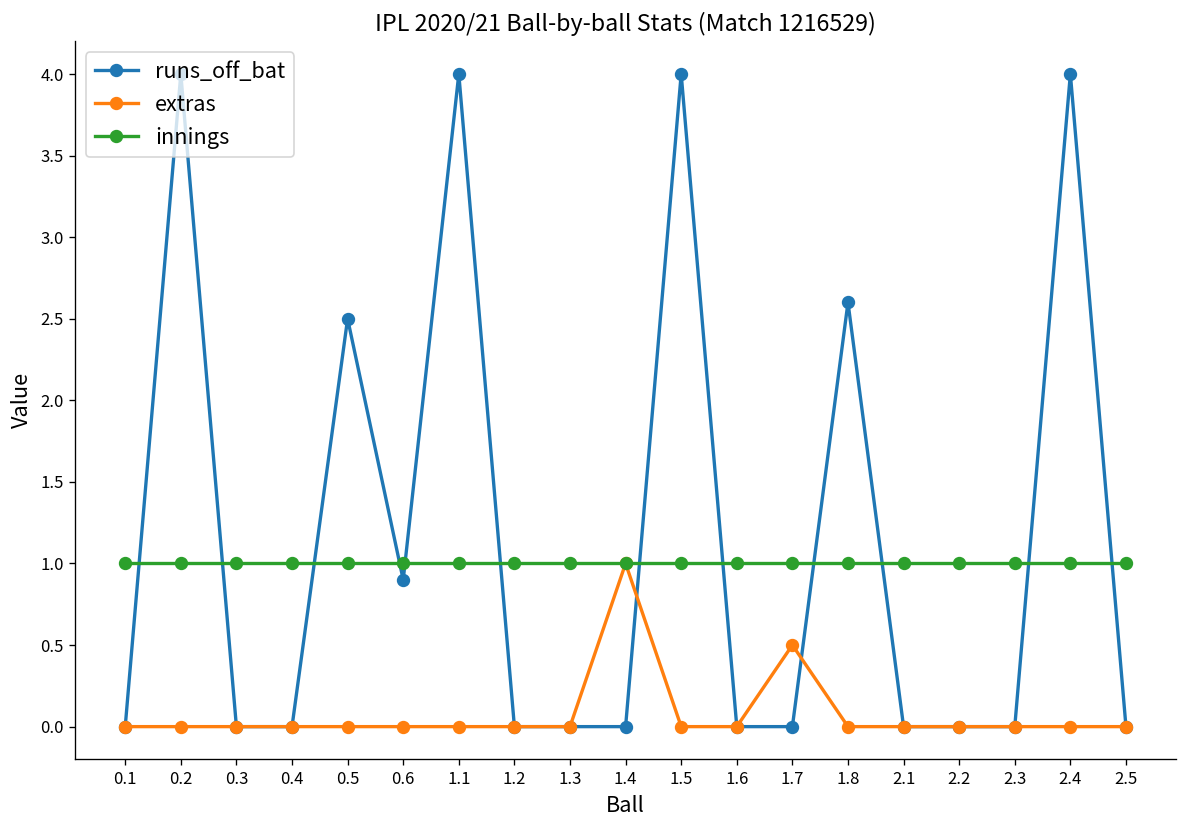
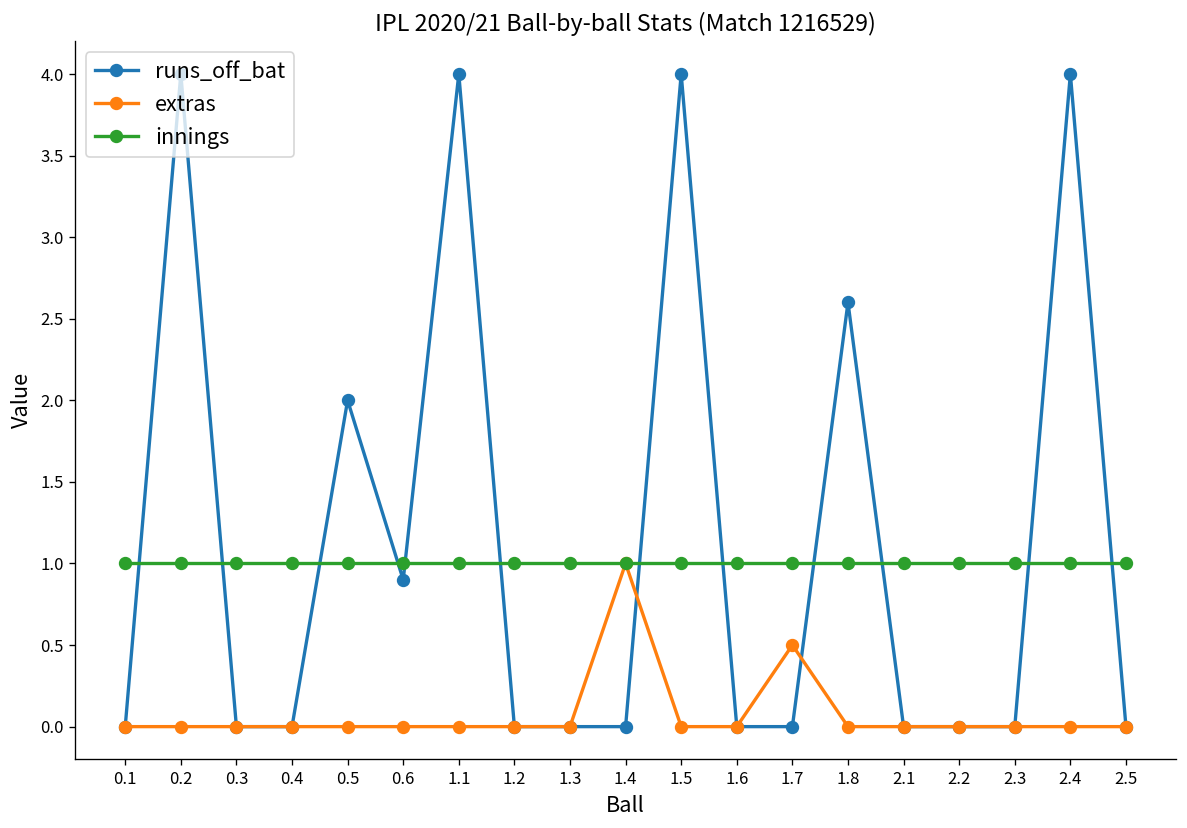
runs_off_bat, 0.5: 2.5 -> 2.0
